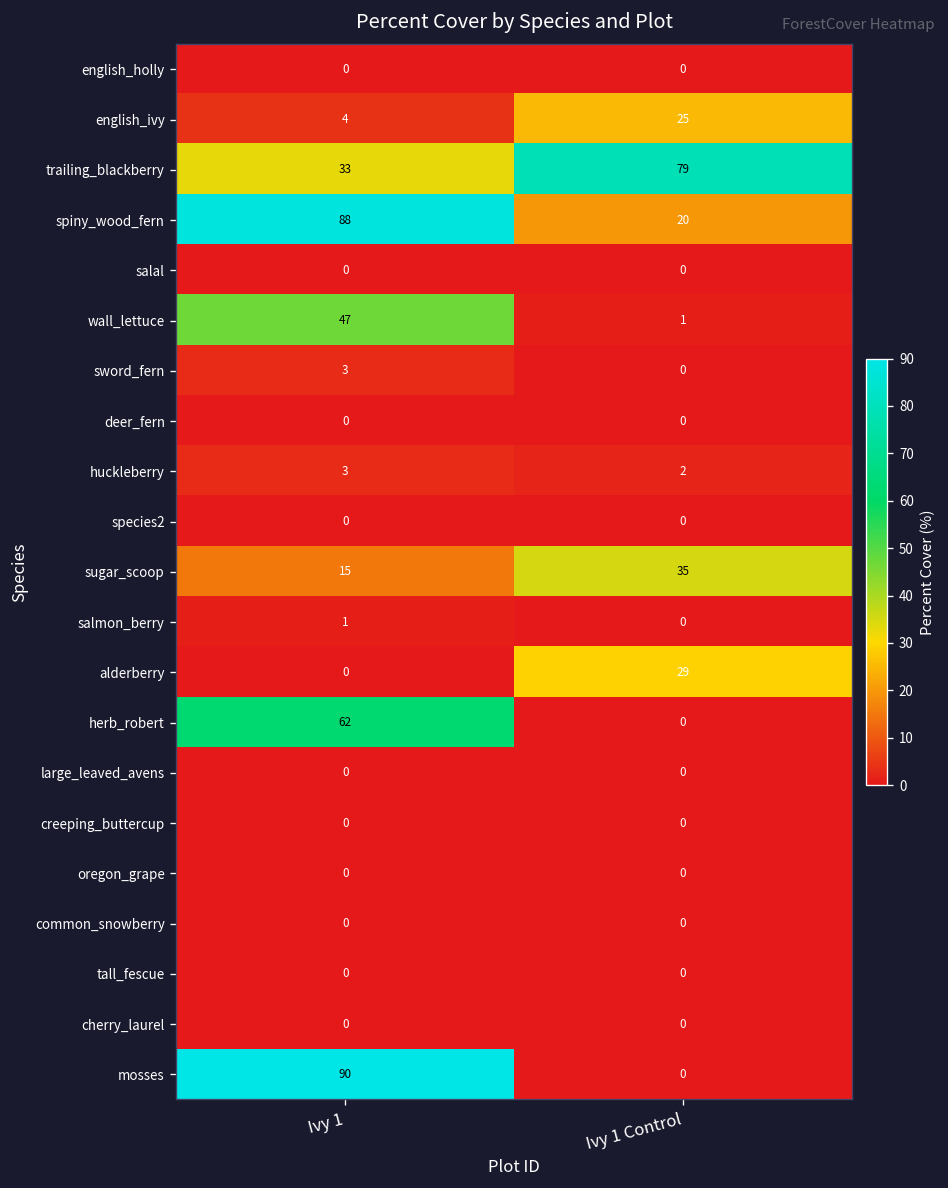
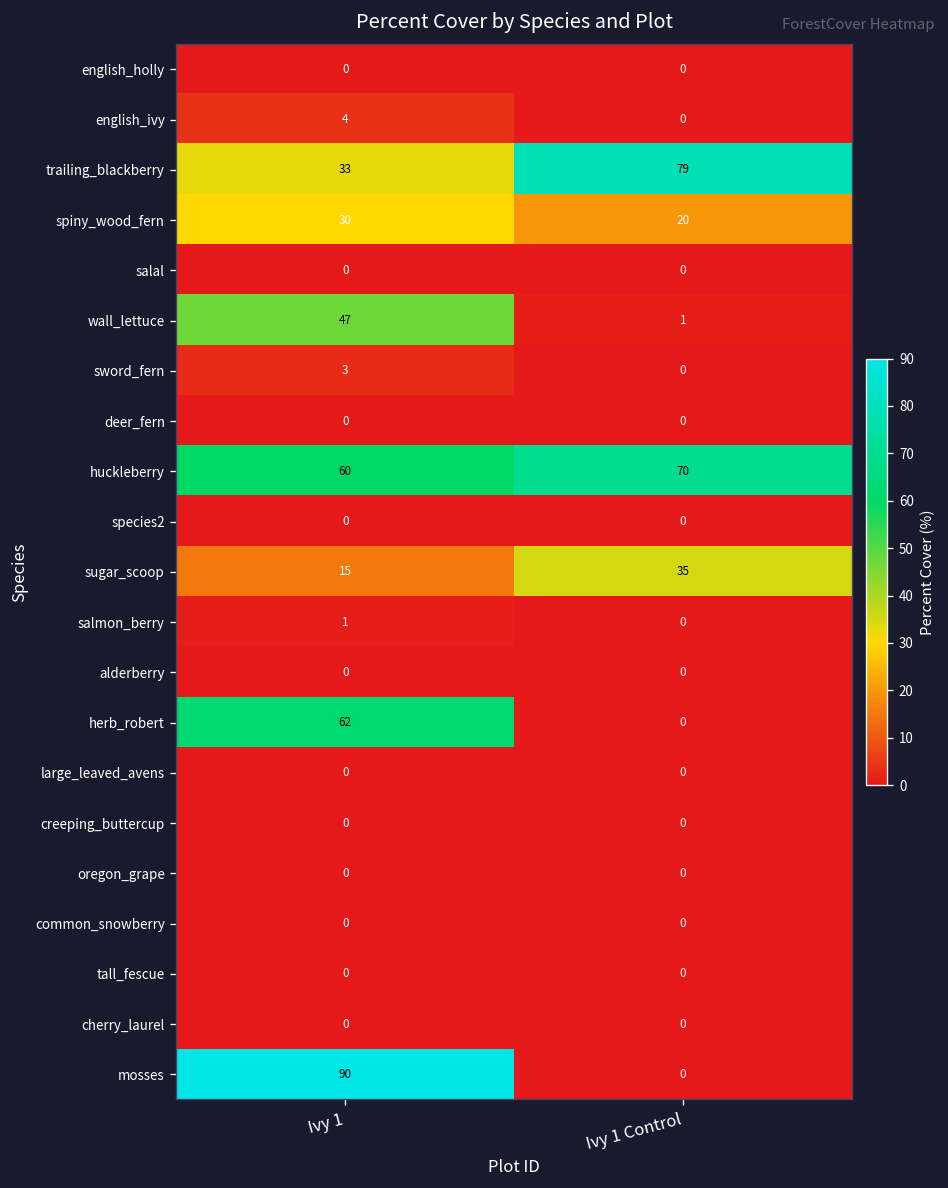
english_ivy, Ivy 1 Control: 25 -> 0
spiny_wood_fern, Ivy 1: 88 -> 30
huckleberry, Ivy 1: 3 -> 60
huckleberry, Ivy 1 Control: 2 -> 70
alderberry, Ivy 1 Control: 29 -> 0
